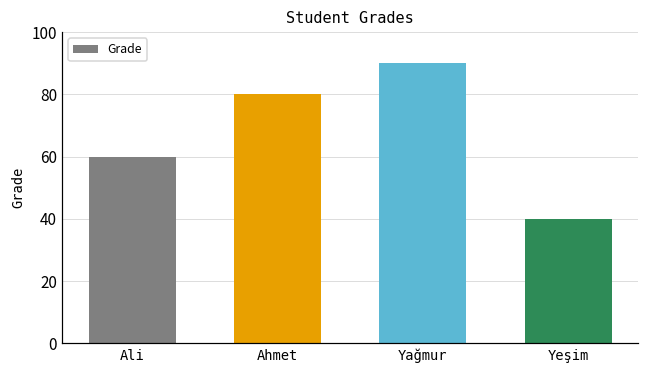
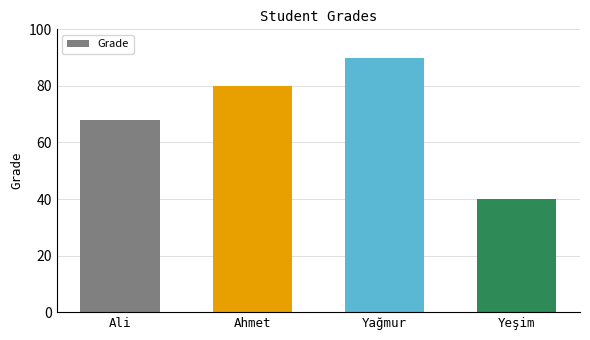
Ali: 60 -> 68
